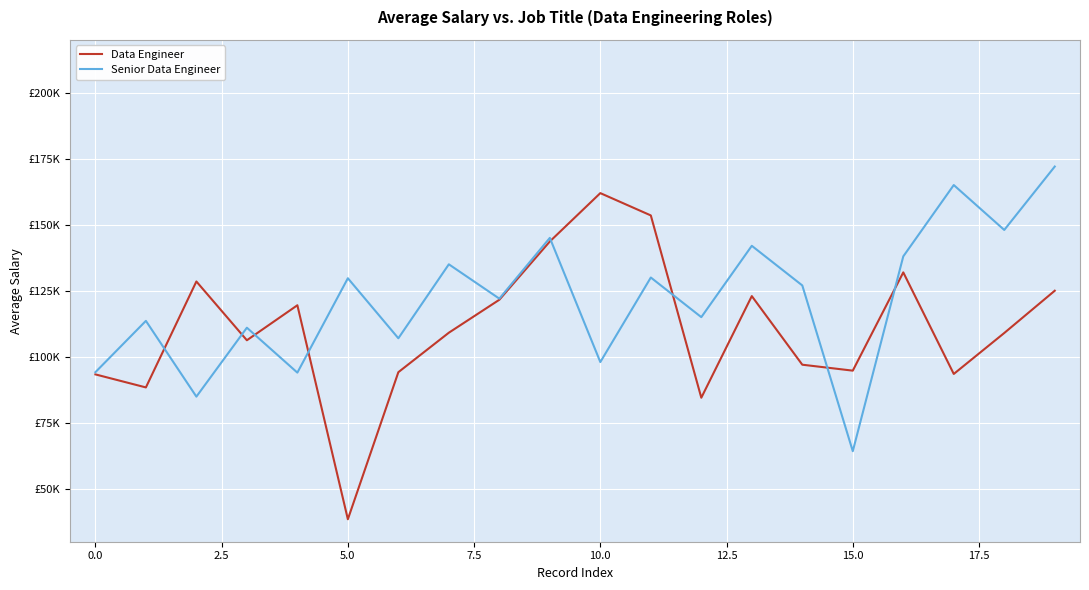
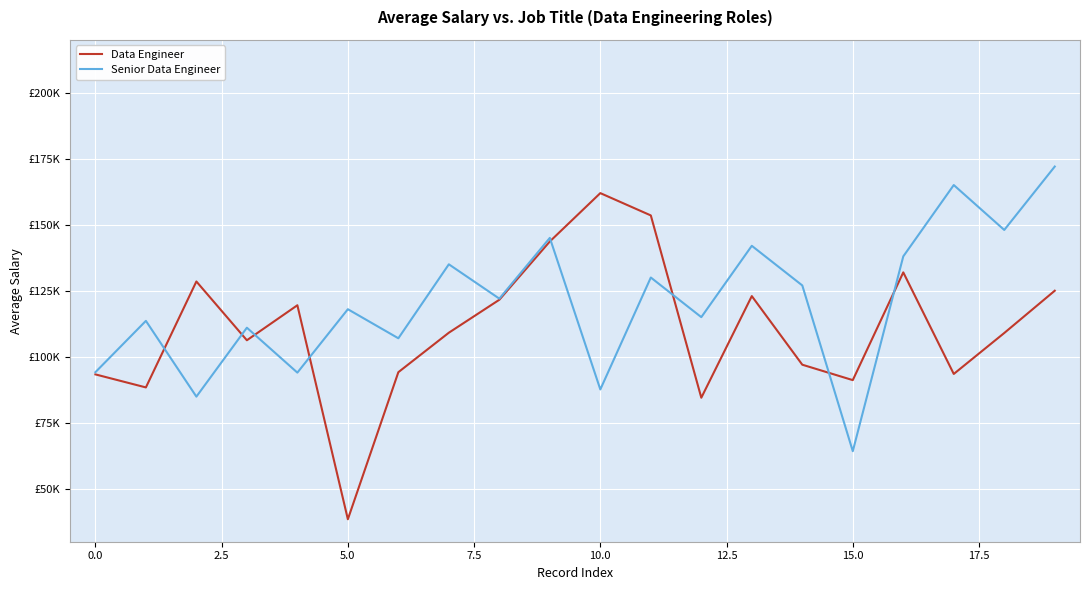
Senior Data Engineer, 5.0: £130000 -> £118000
Senior Data Engineer, 10.0: £98000 -> £88000
Data Engineer, 15.0: £95000 -> £91000
